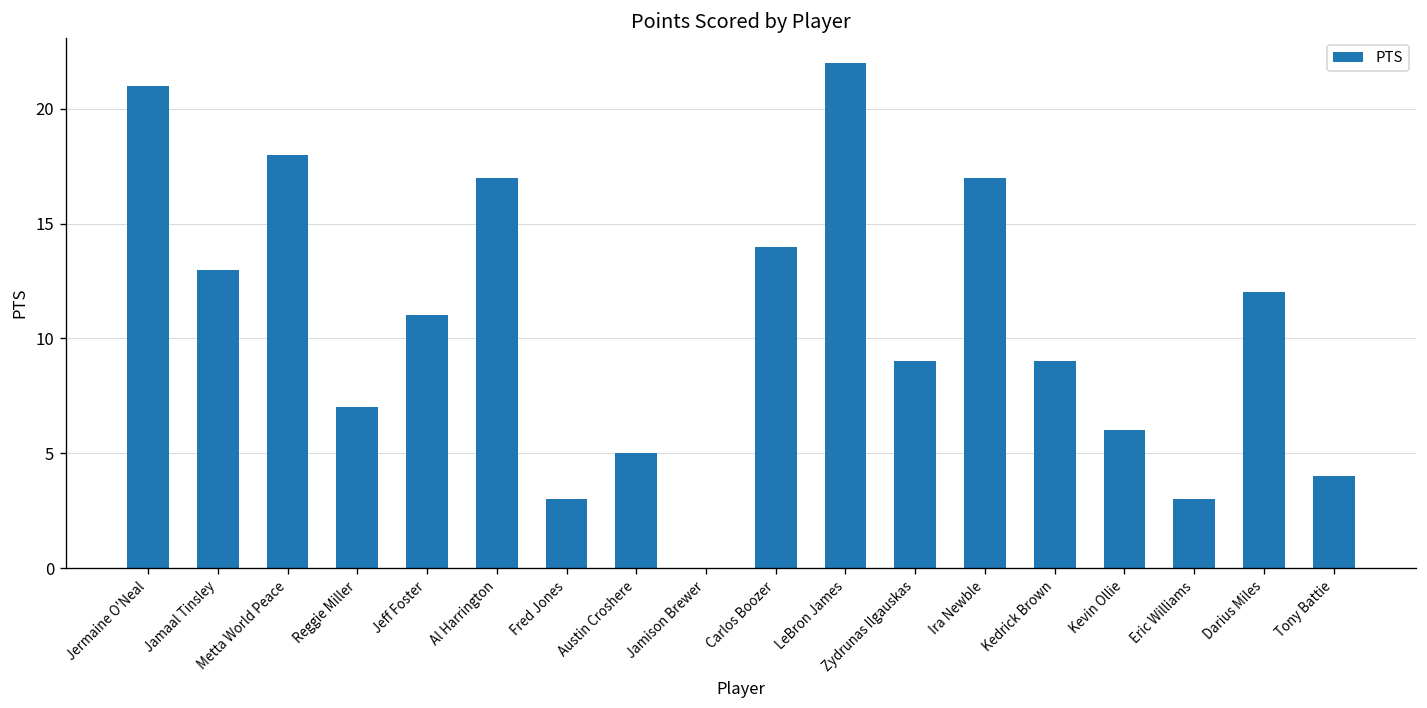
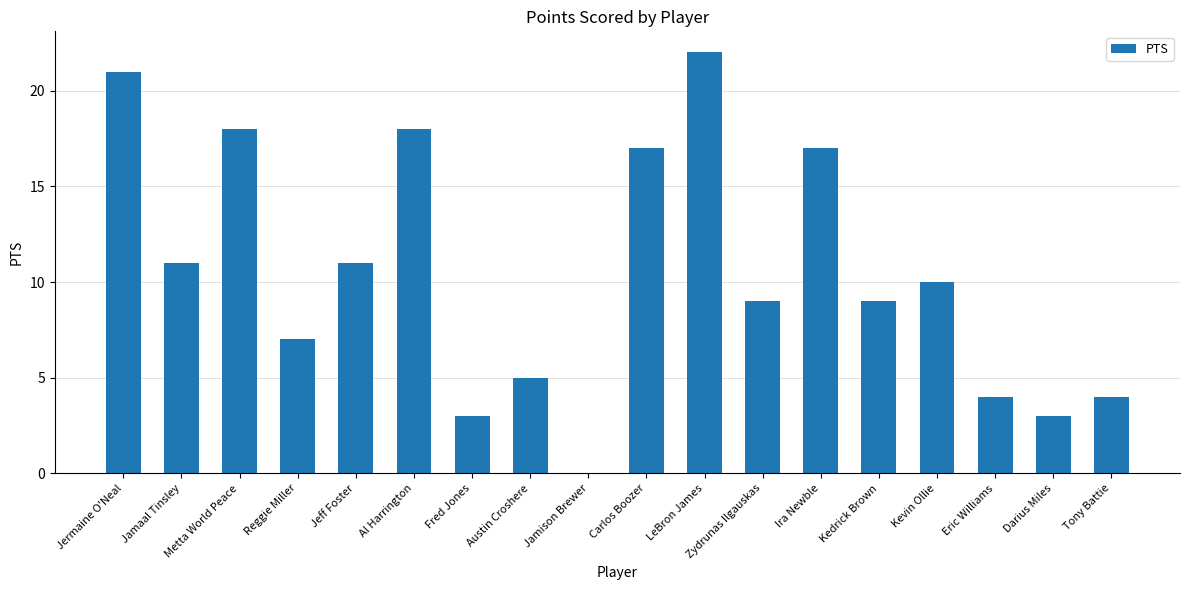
Jamaal Tinsley: 13 -> 11
Al Harrington: 17 -> 18
Carlos Boozer: 14 -> 17
Kevin Ollie: 6 -> 10
Eric Williams: 3 -> 4
Darius Miles: 12 -> 3
